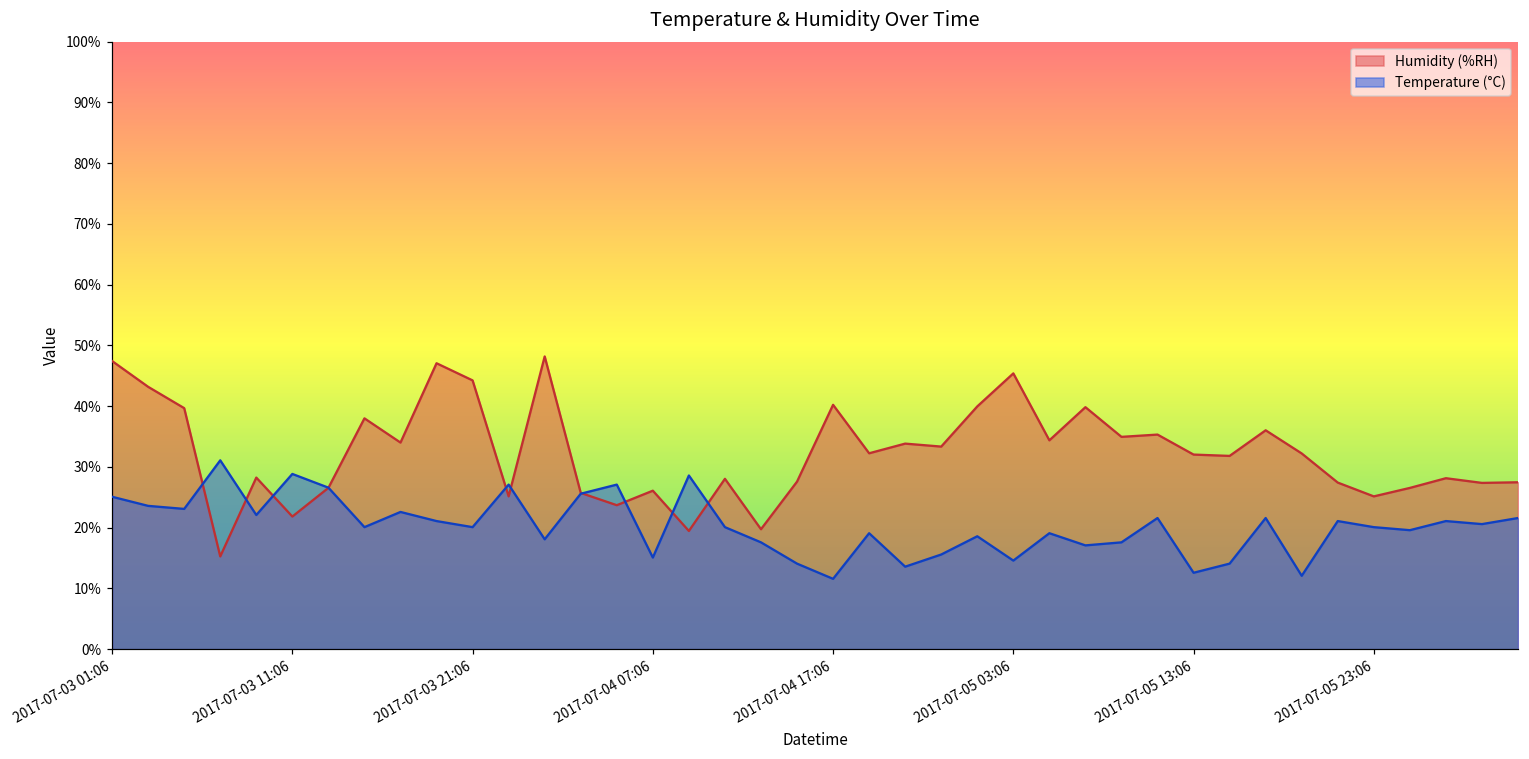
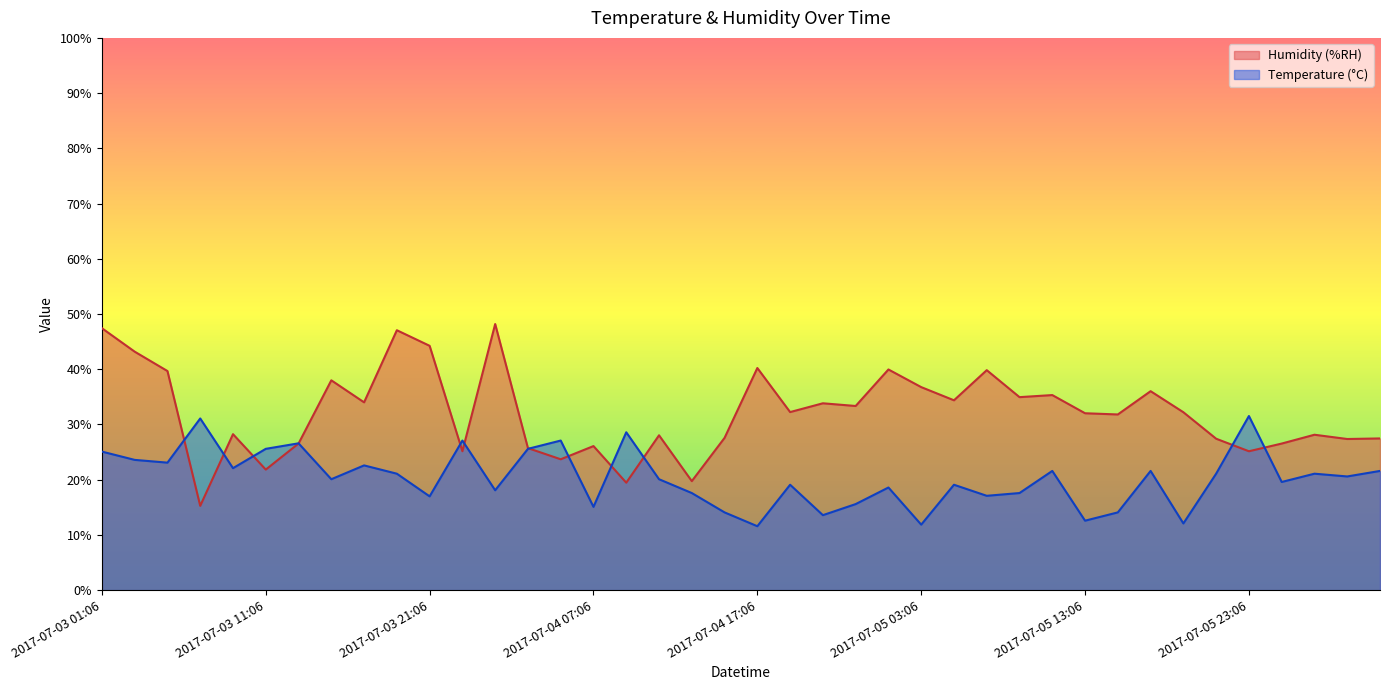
Temperature (°C), 2017-07-03 11:06: 29% -> 26%
Temperature (°C), 2017-07-03 21:06: 20% -> 17%
Humidity (%RH), 2017-07-05 03:06: 45% -> 37%
Temperature (°C), 2017-07-05 03:06: 15% -> 12%
Temperature (°C), 2017-07-05 23:06: 20% -> 32%
